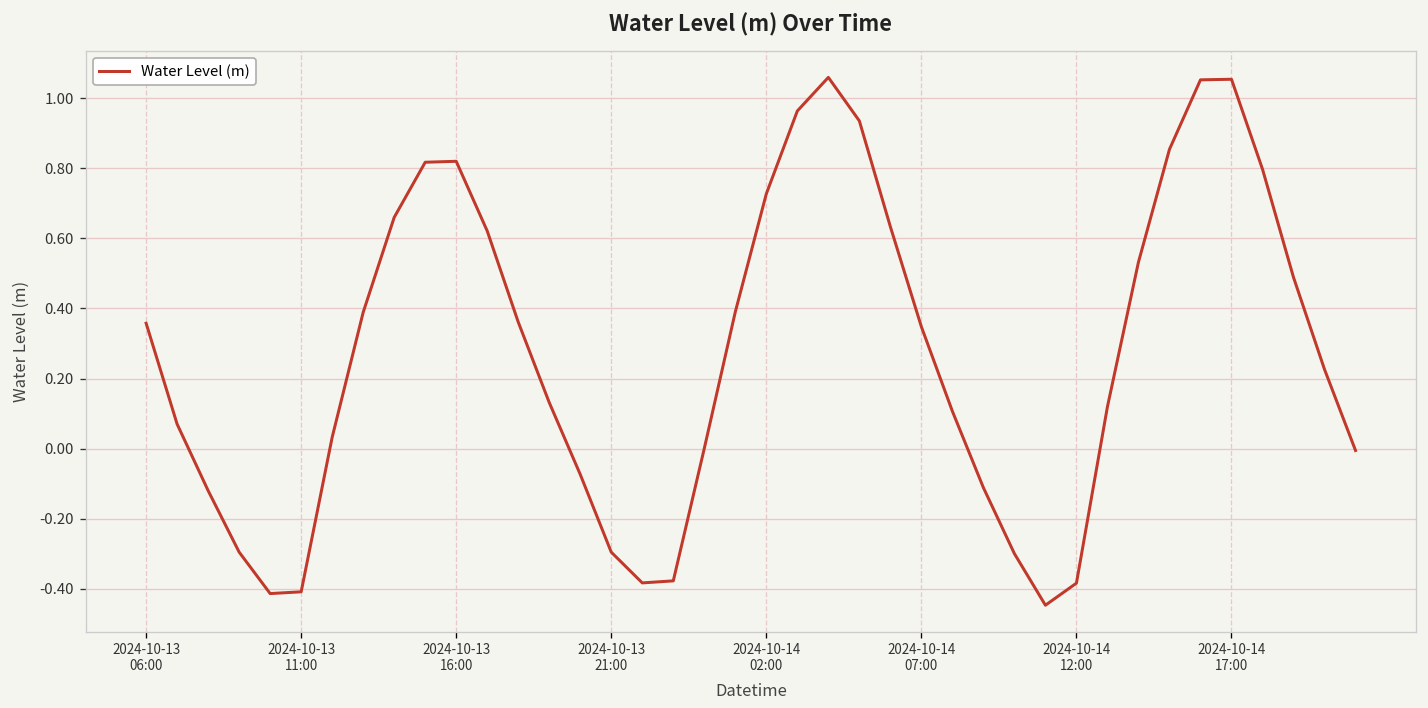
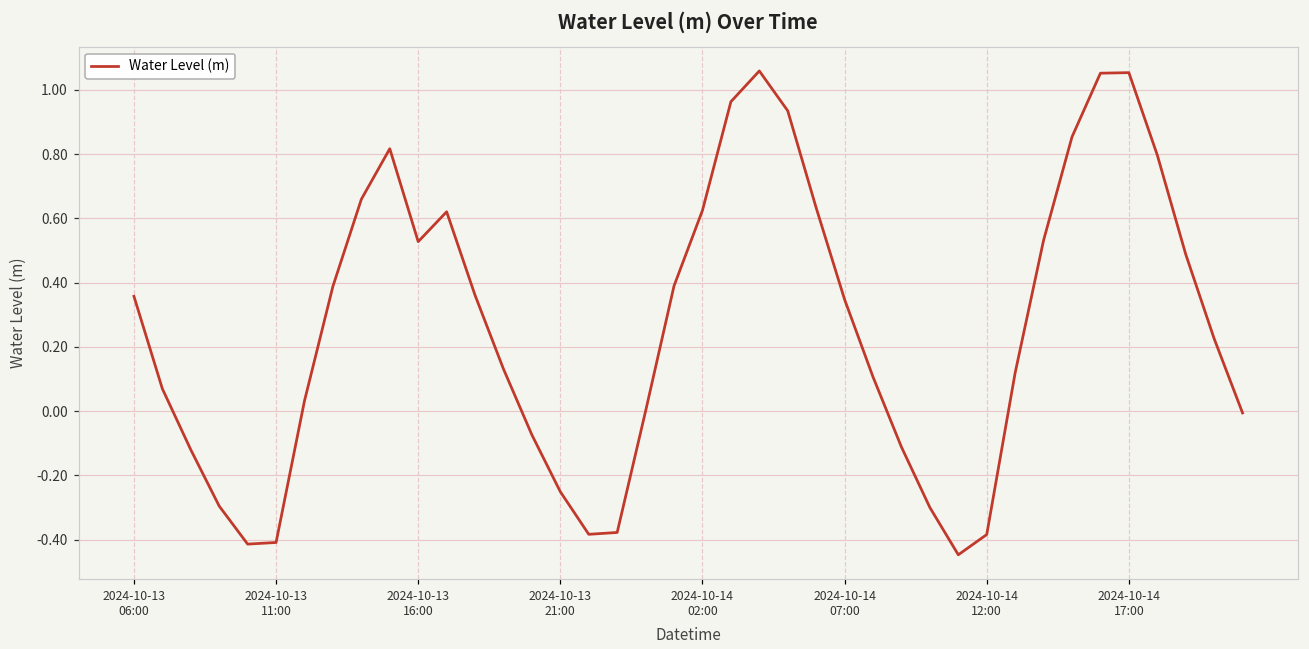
2024-10-13 16:00: 0.82 -> 0.53
2024-10-13 21:00: -0.30 -> -0.25
2024-10-14 02:00: 0.73 -> 0.63
